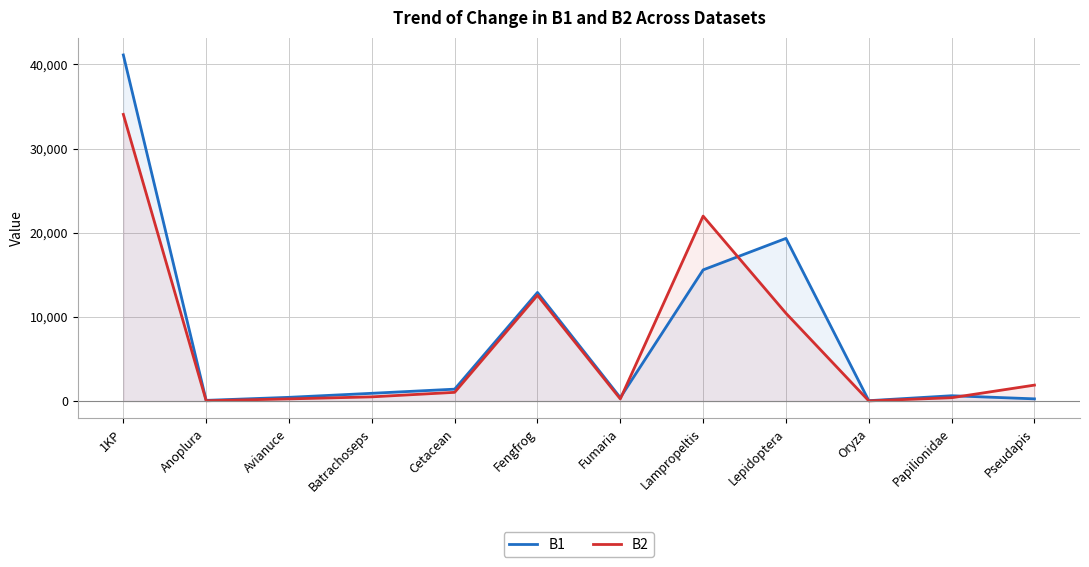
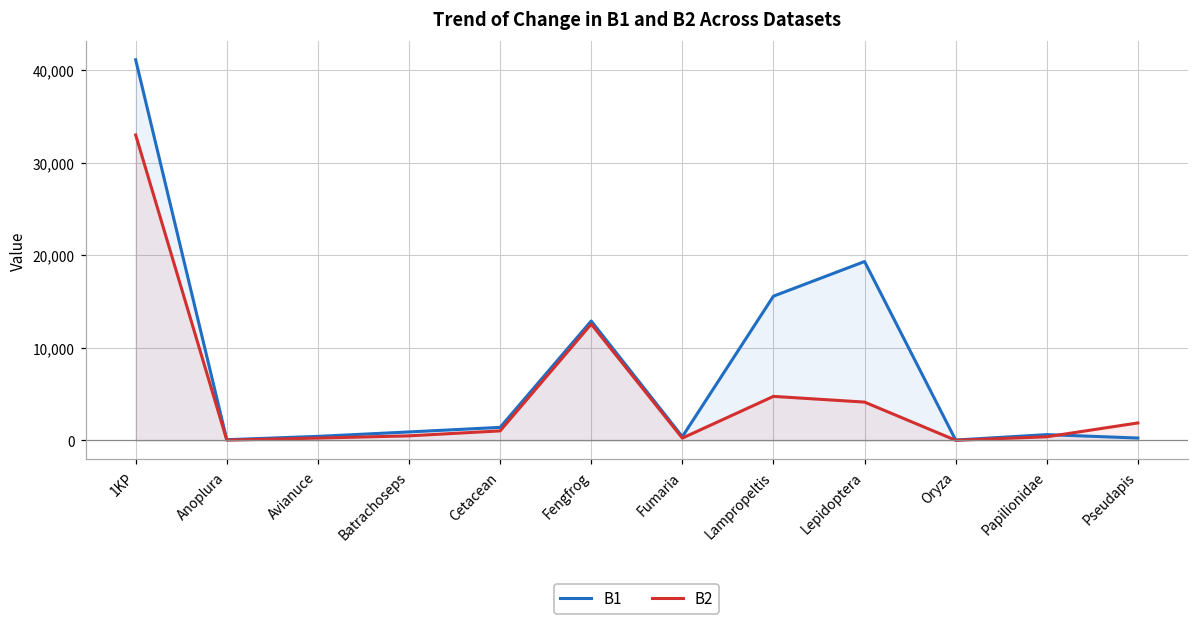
B2, 1KP: 34,000 -> 33,000
B2, Lampropeltis: 22,000 -> 5,000
B2, Lepidoptera: 10,000 -> 4,000
